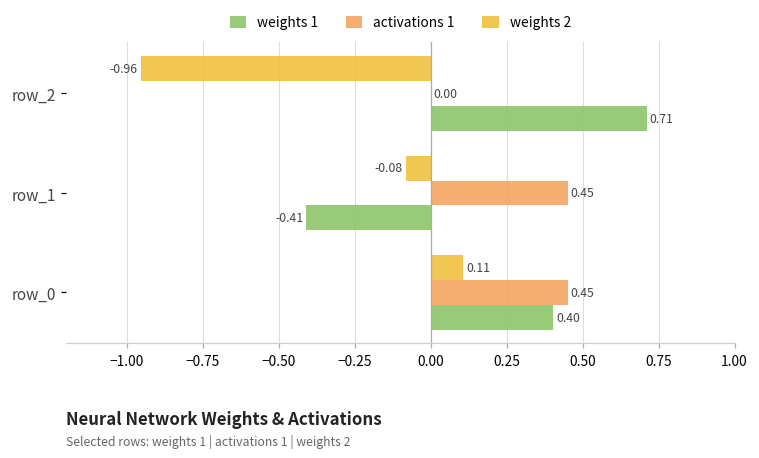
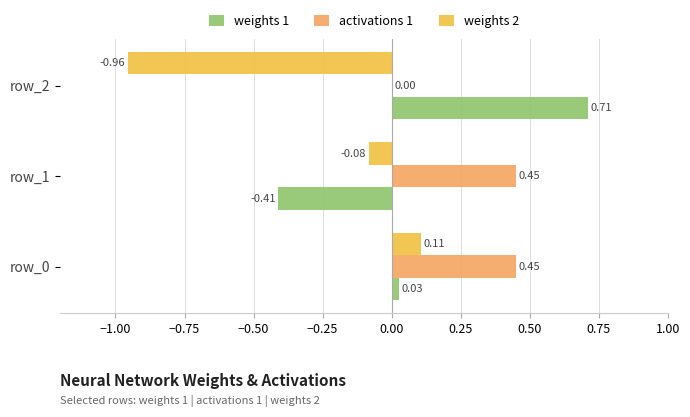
weights 1, row_0: 0.40 -> 0.03
